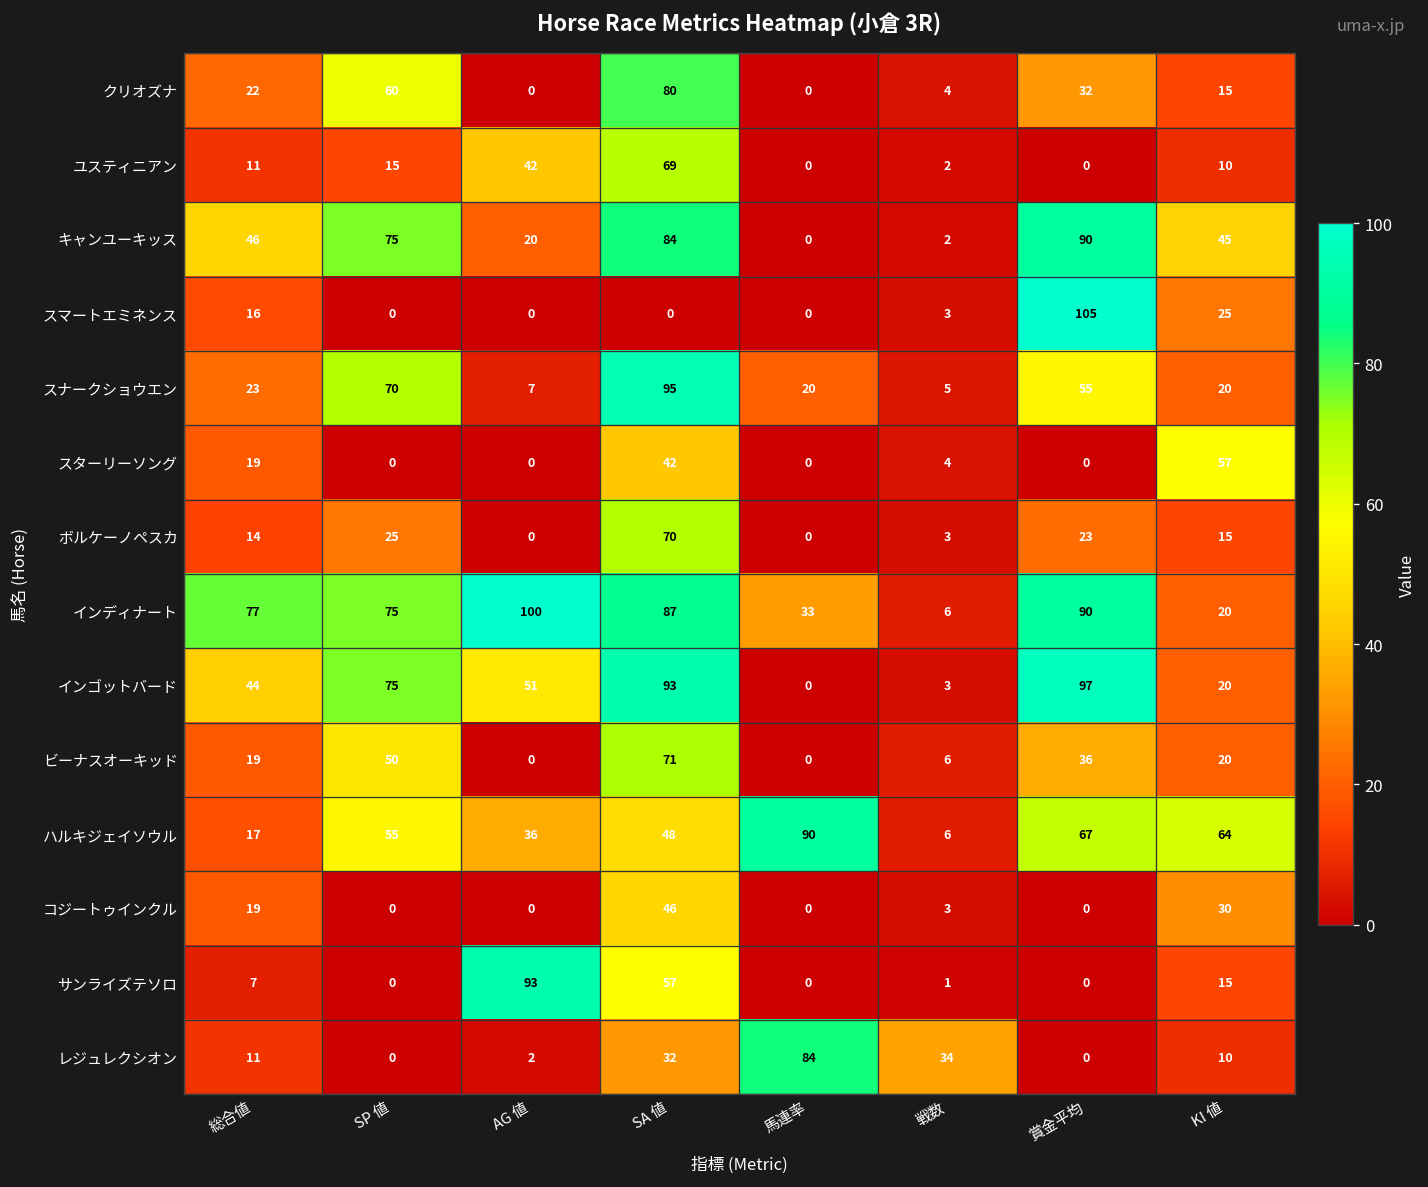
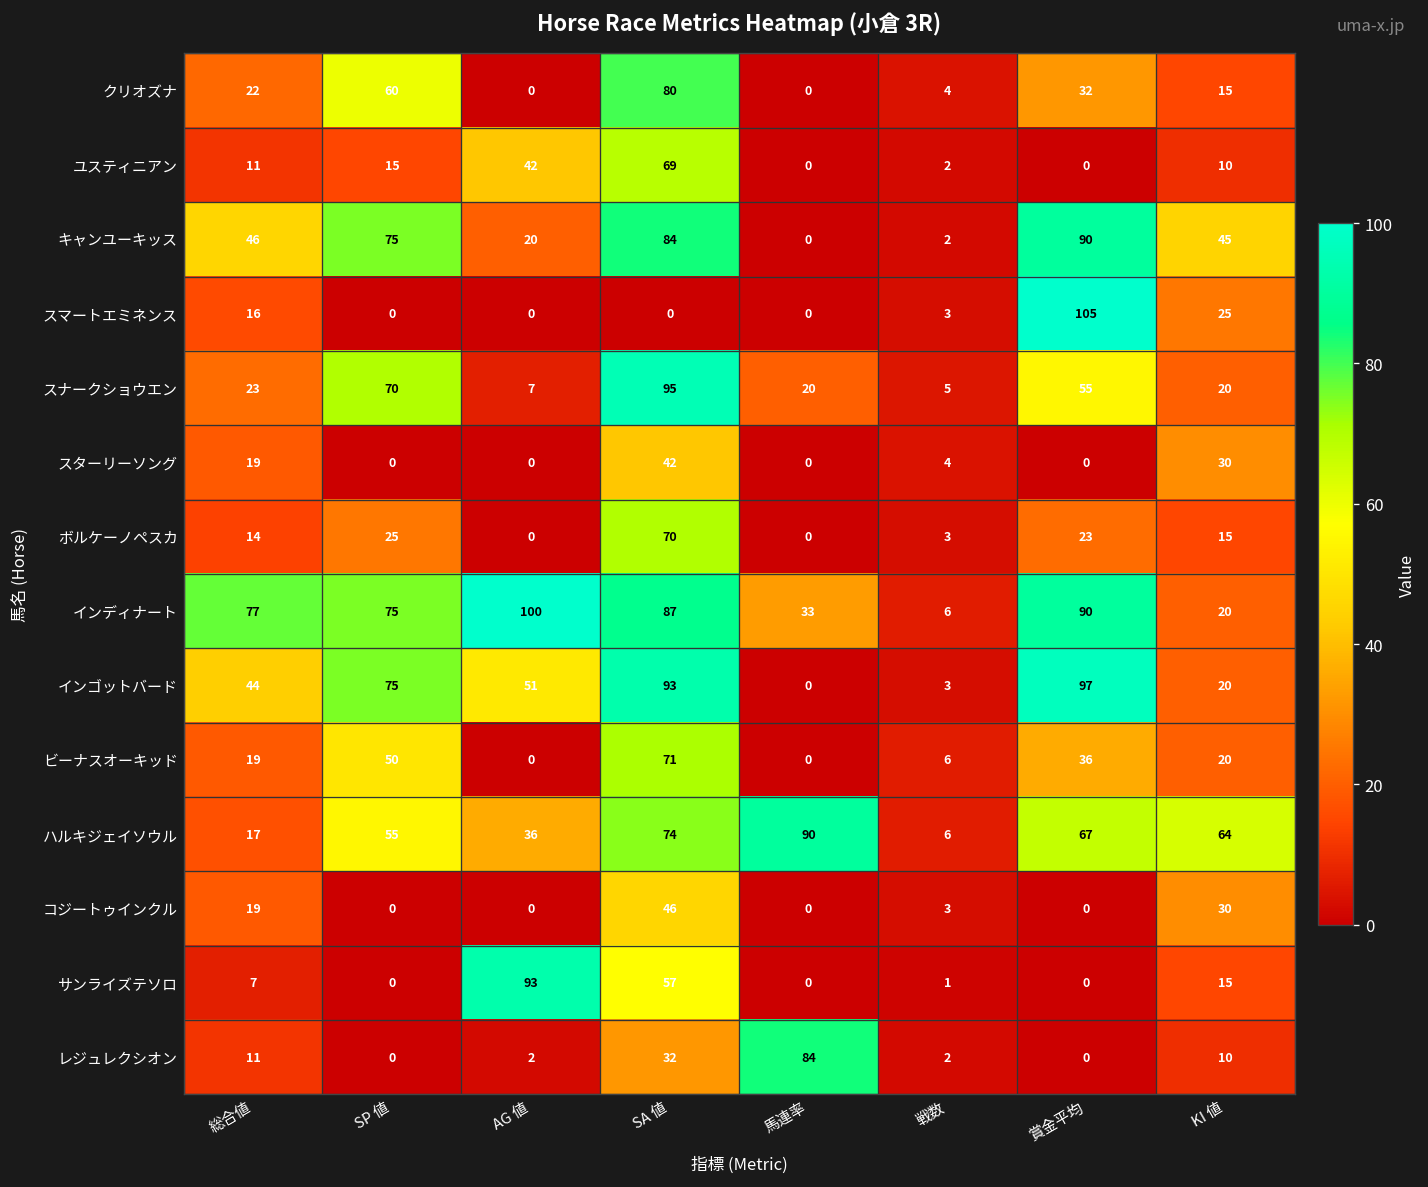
スターリーソング, KI 値: 57 -> 30
ハルキジェイソウル, SA 値: 48 -> 74
レジュレクシオン, 戦数: 34 -> 2
